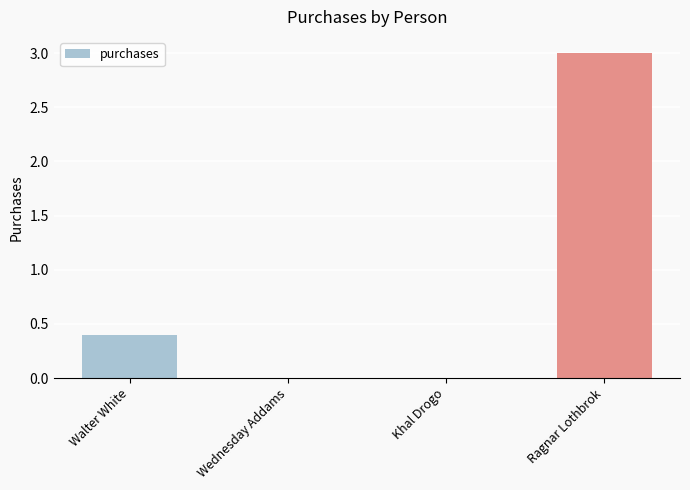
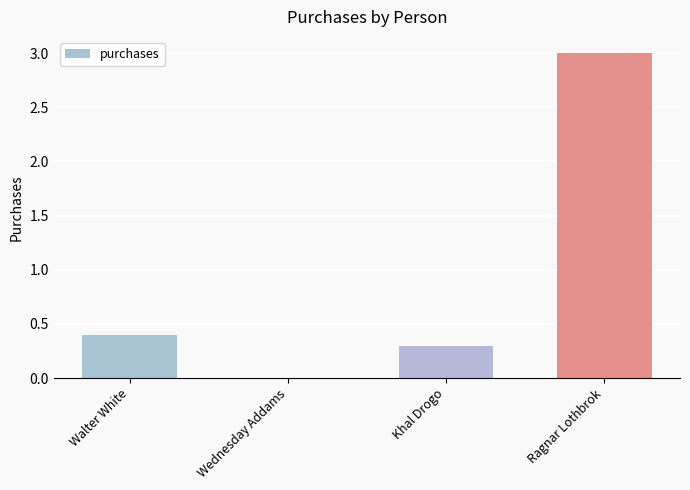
Khal Drogo: 0.0 -> 0.3
